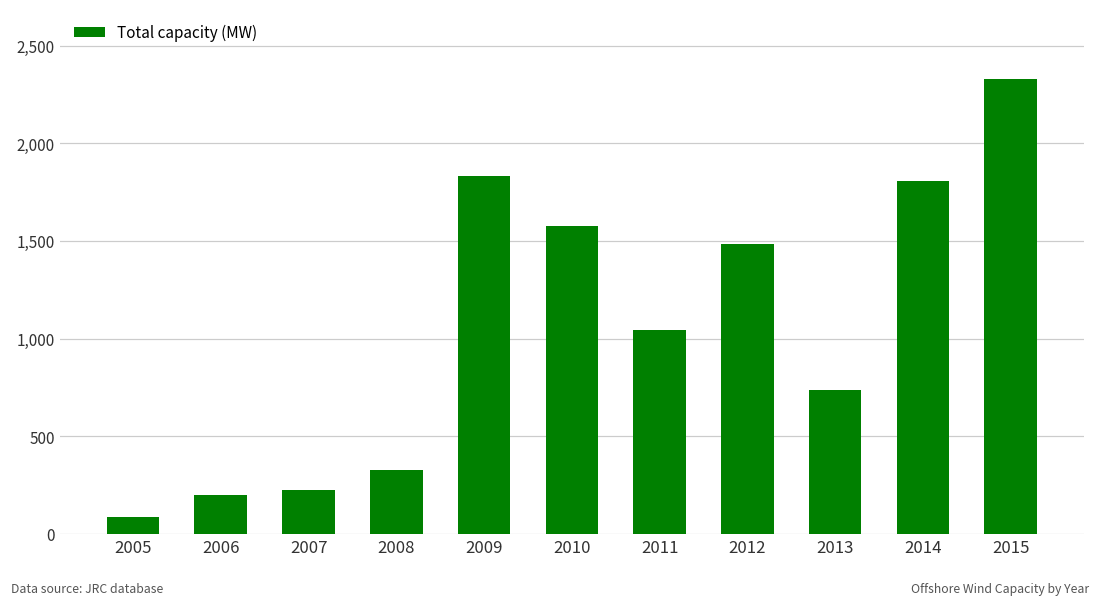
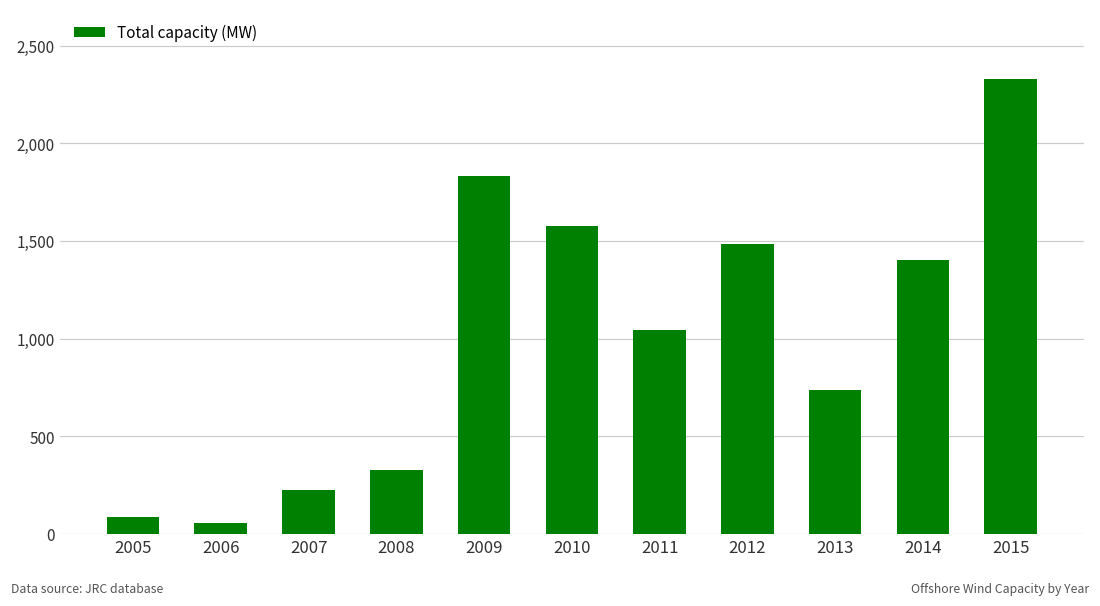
2006: 200 -> 60
2014: 1,810 -> 1,400
